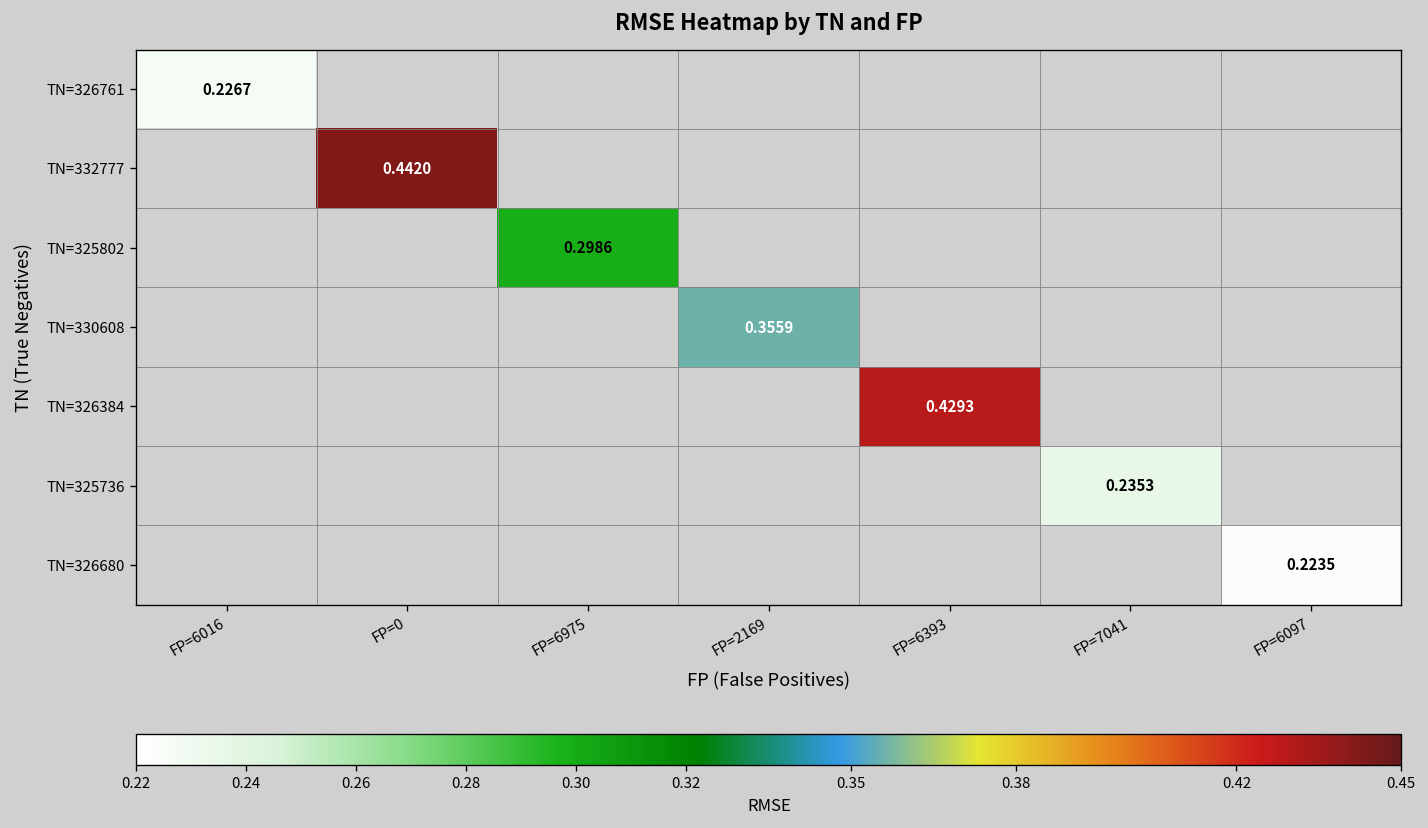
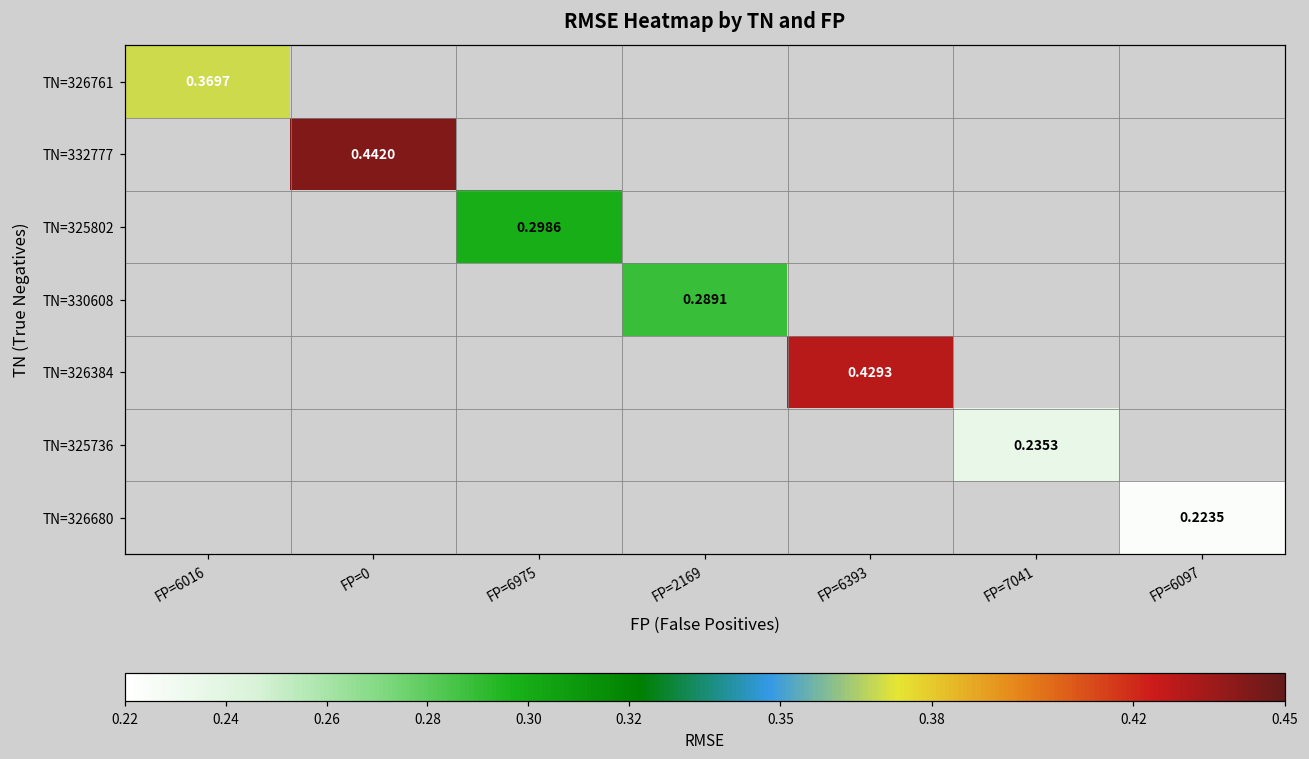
TN=326761, FP=6016: 0.2267 -> 0.3697
TN=330608, FP=2169: 0.3559 -> 0.2891
